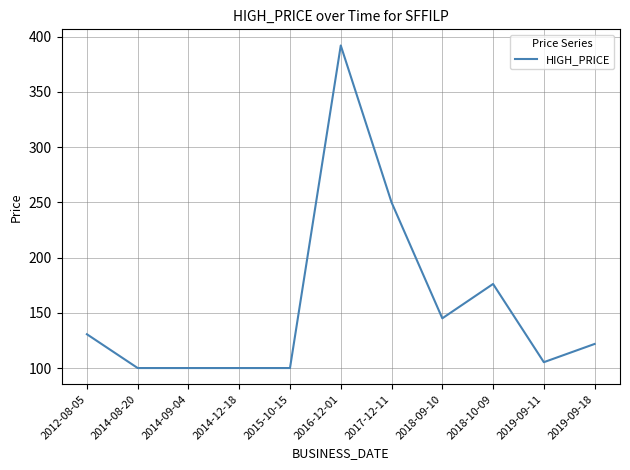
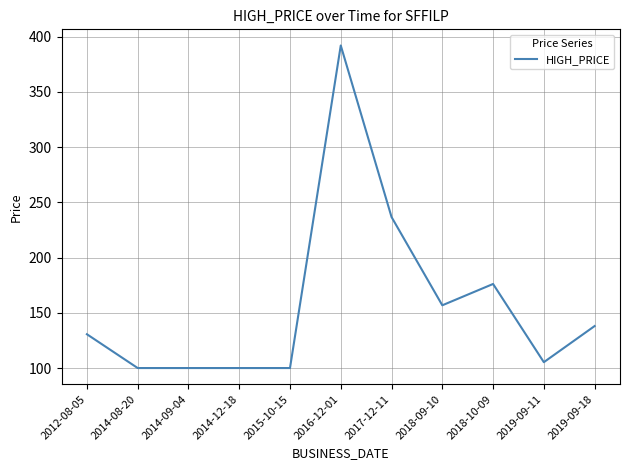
2017-12-11: 250 -> 237
2018-09-10: 145 -> 157
2019-09-18: 122 -> 138
